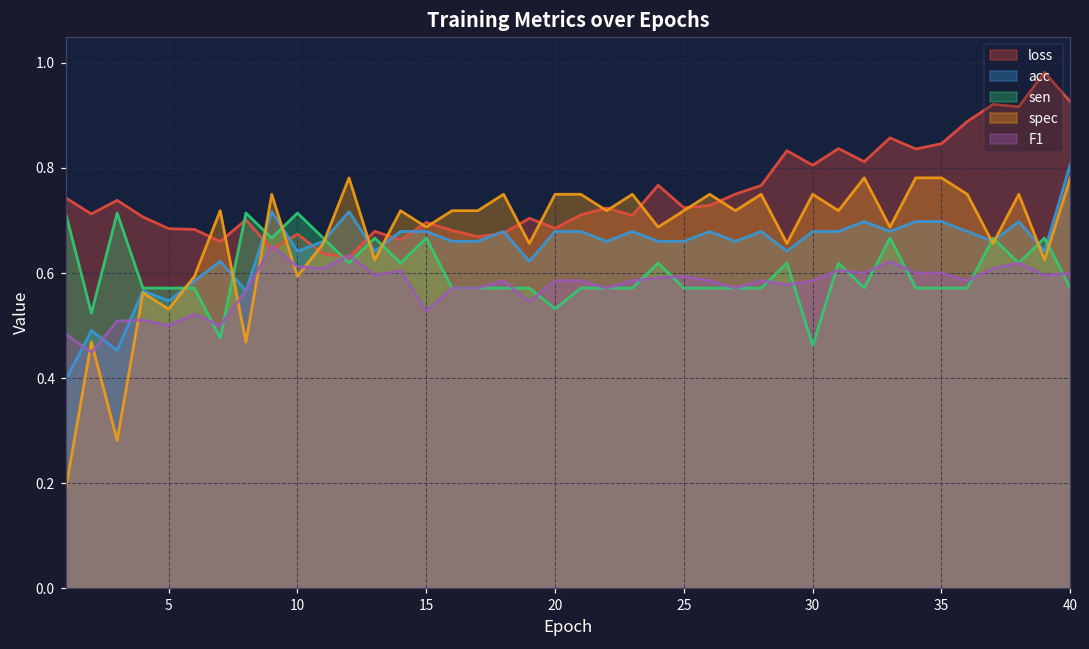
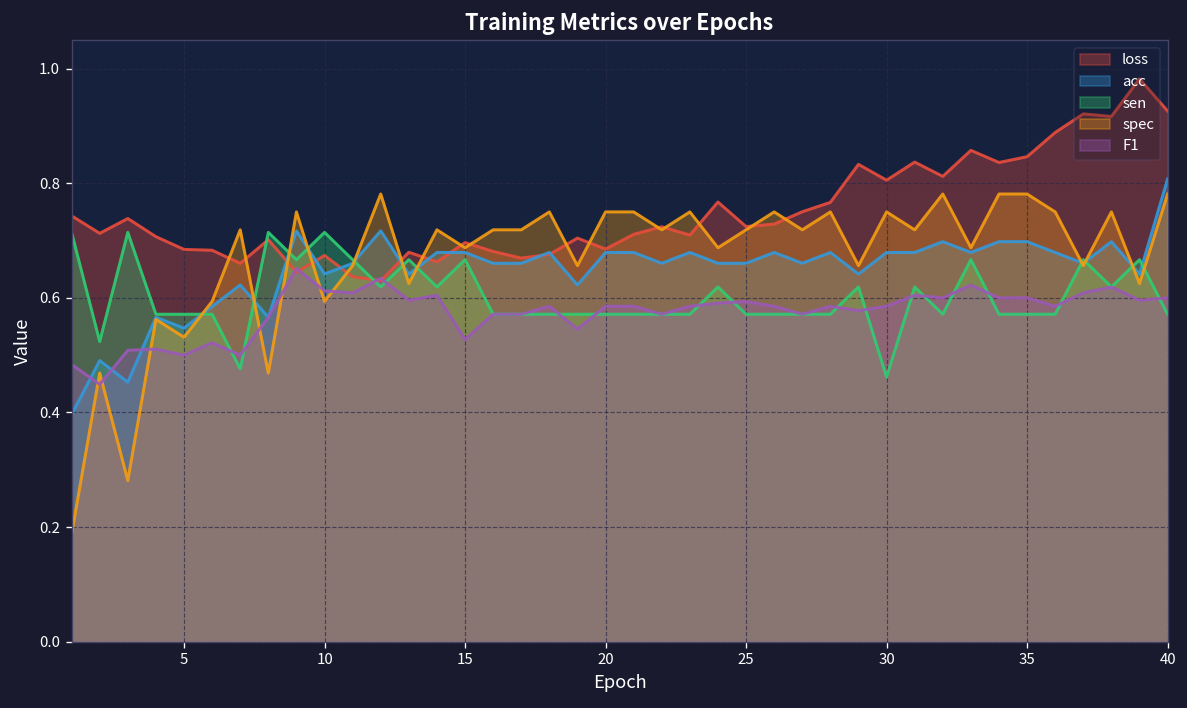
sen, 20: 0.53 -> 0.57
